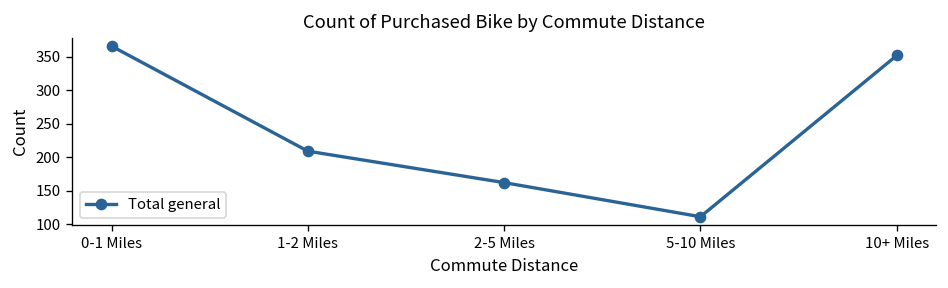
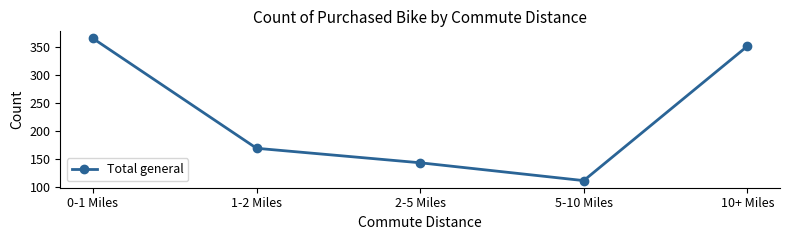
1-2 Miles: 210 -> 170
2-5 Miles: 160 -> 140
